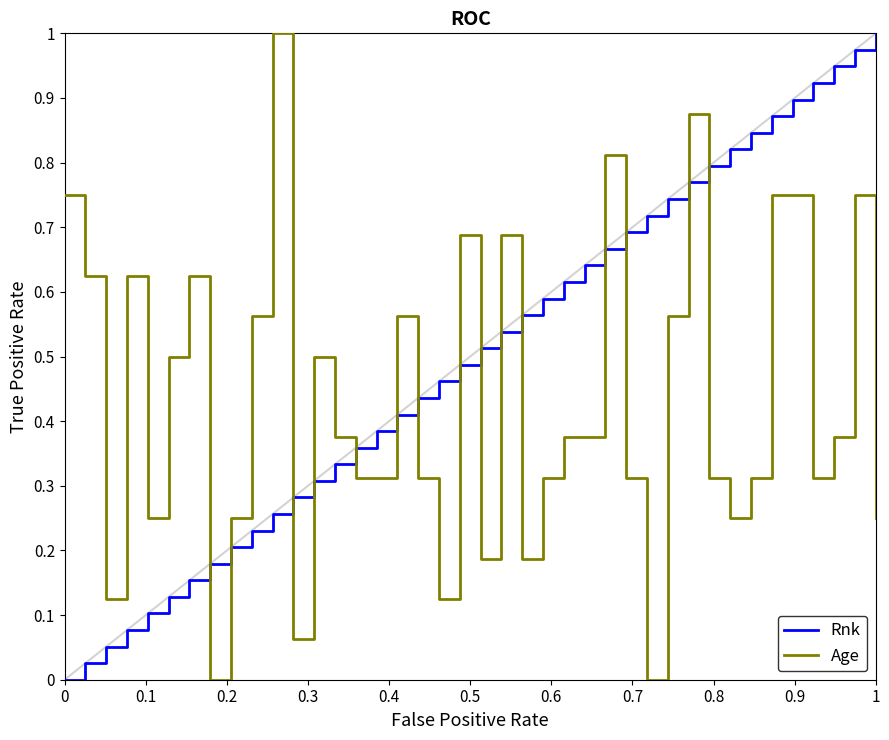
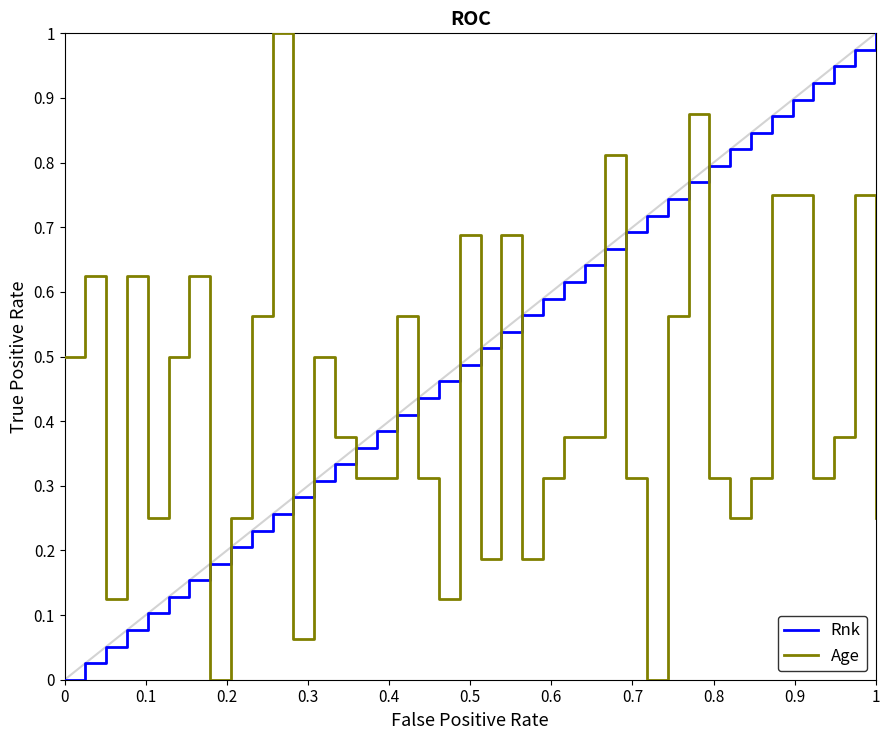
Age, 0: 0.75 -> 0.50
